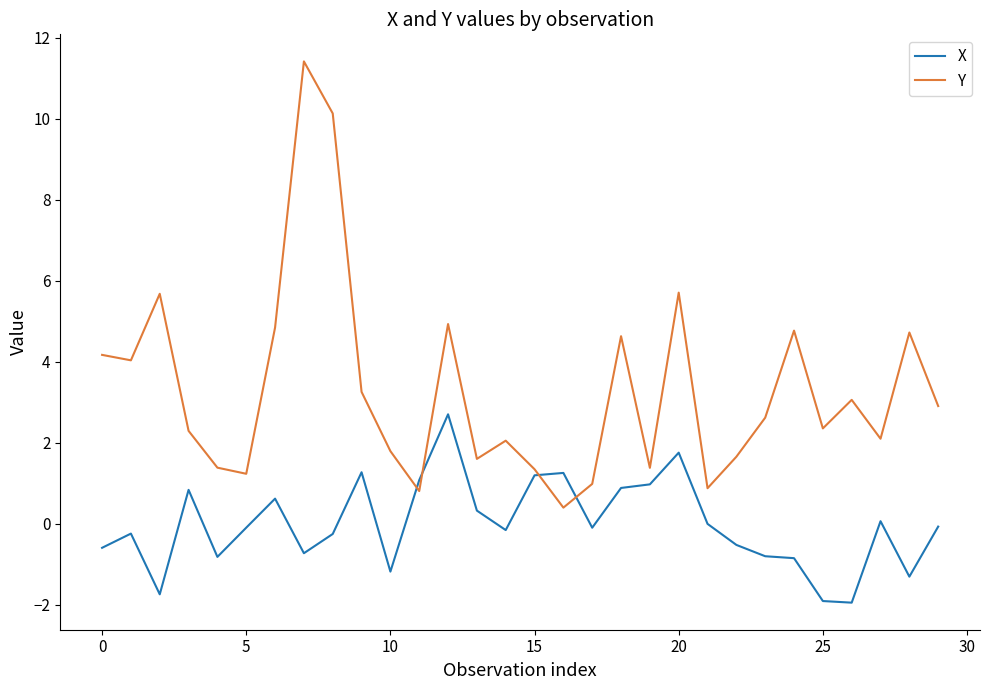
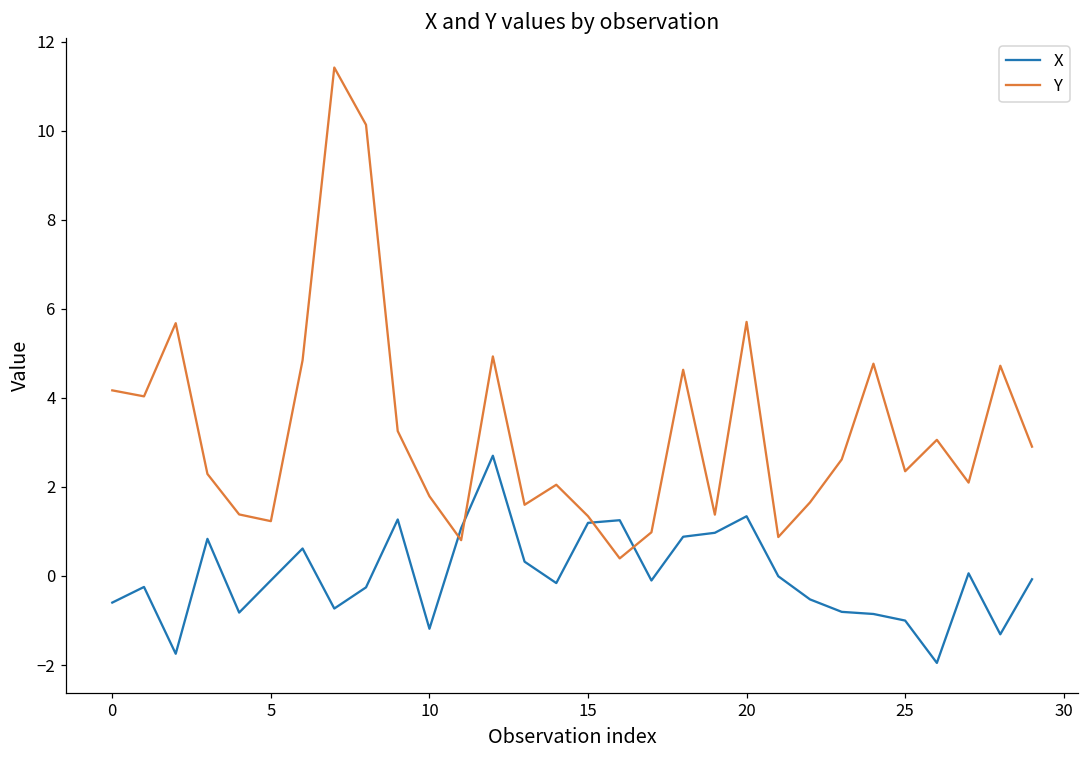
X, 20: 1.8 -> 1.3
X, 25: -1.9 -> -1.0
